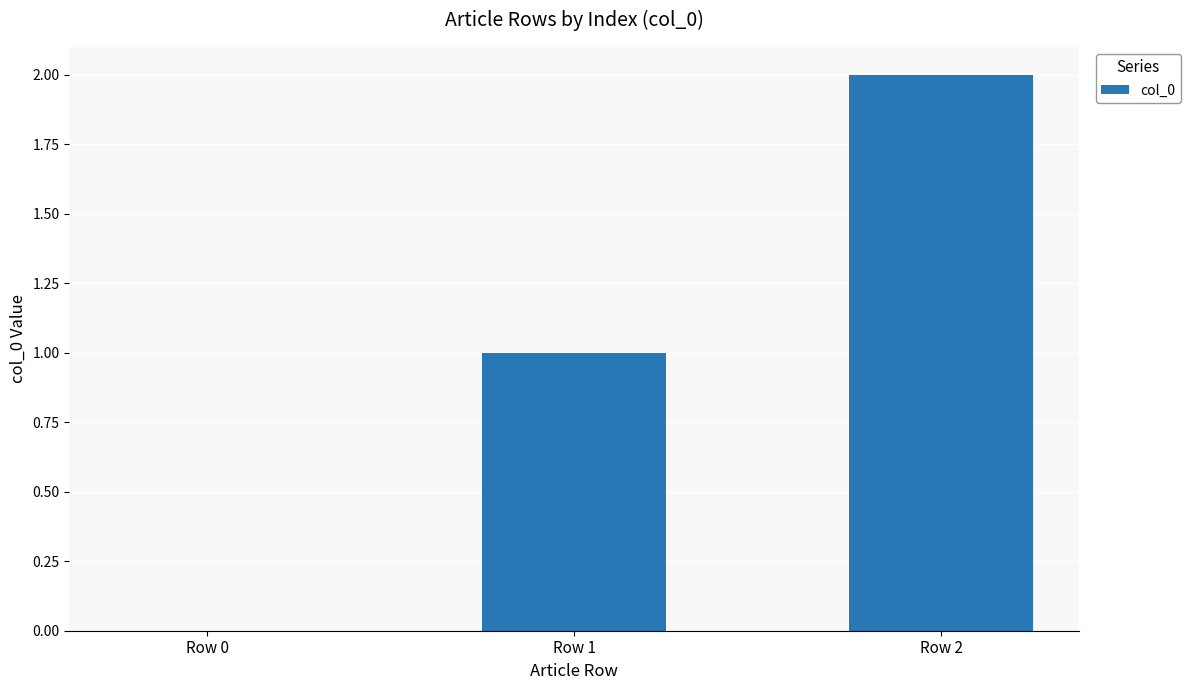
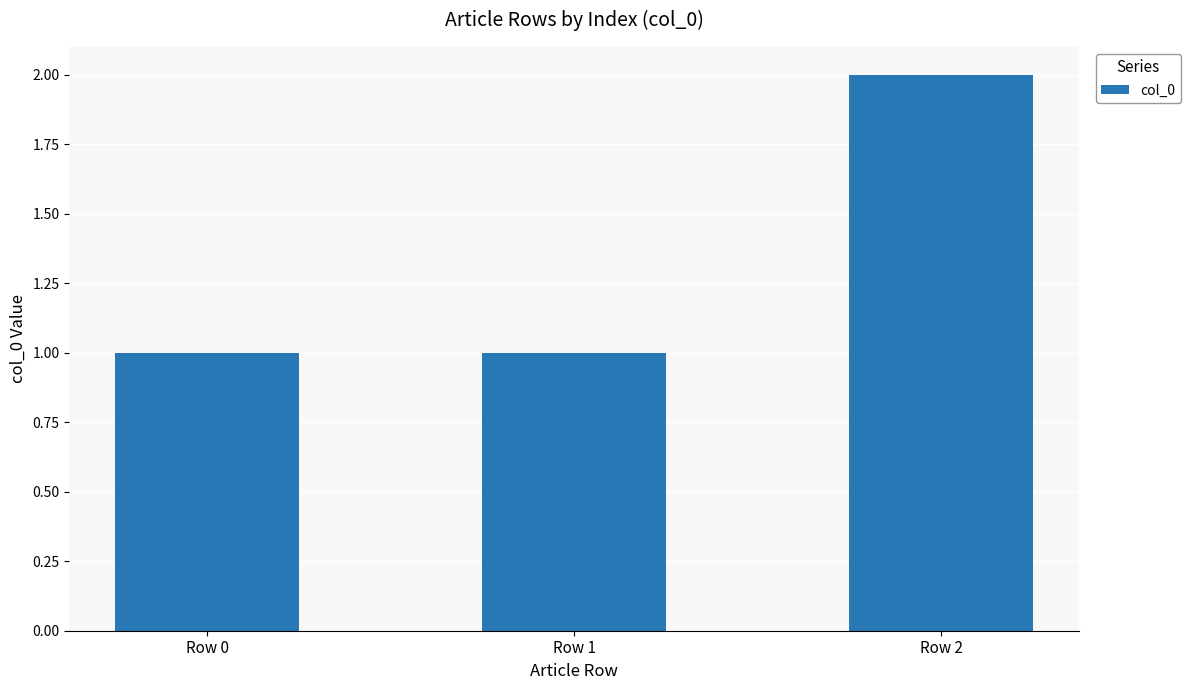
Row 0: 0 -> 1
